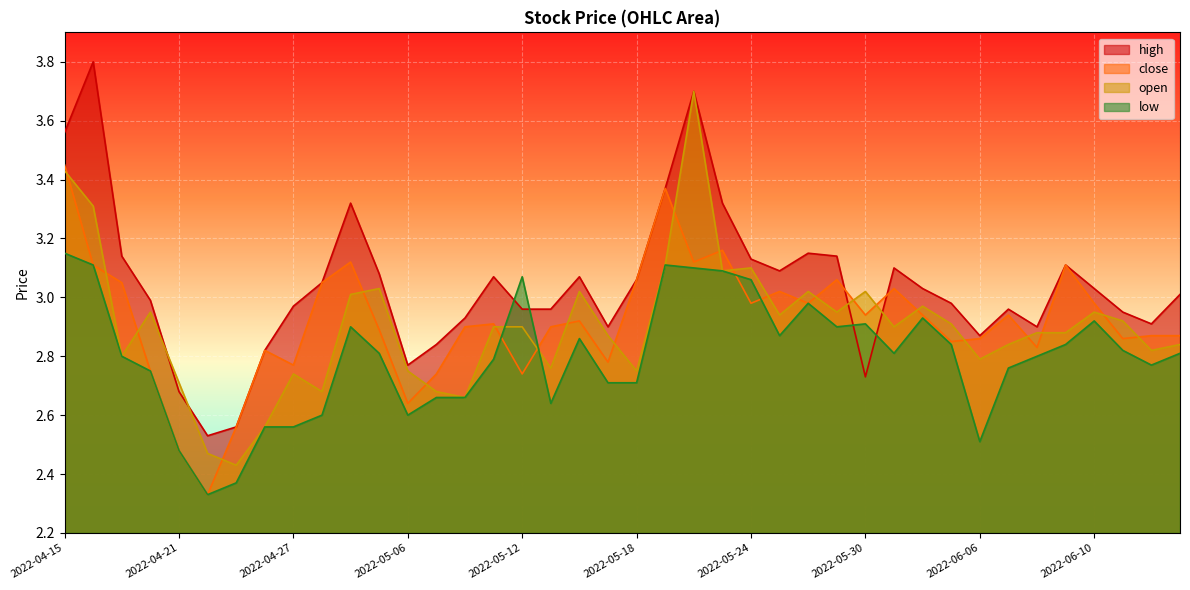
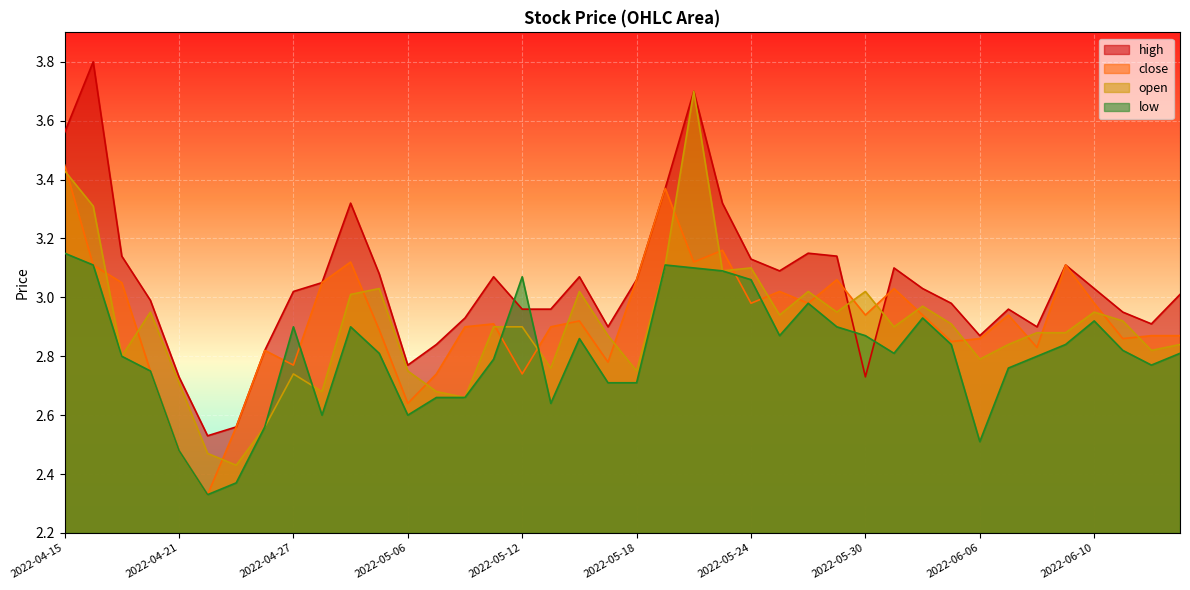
high, 2022-04-21: 2.68 -> 2.73
high, 2022-04-27: 2.97 -> 3.02
low, 2022-04-27: 2.56 -> 2.90
low, 2022-05-30: 2.91 -> 2.87
